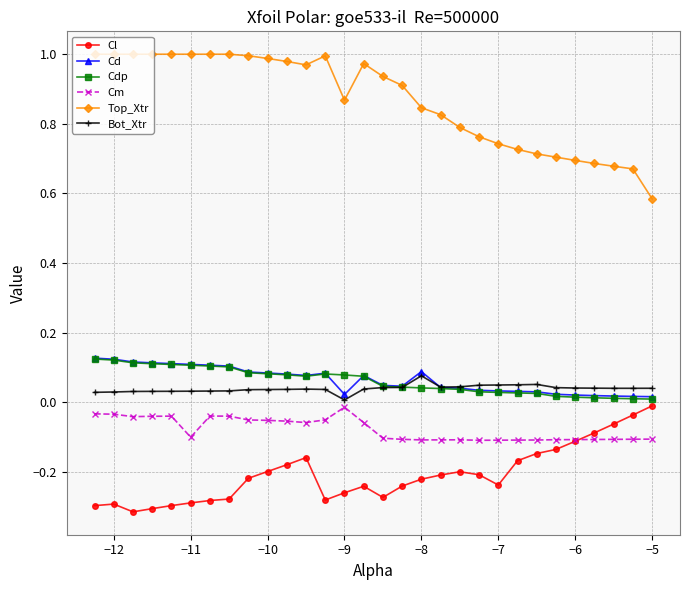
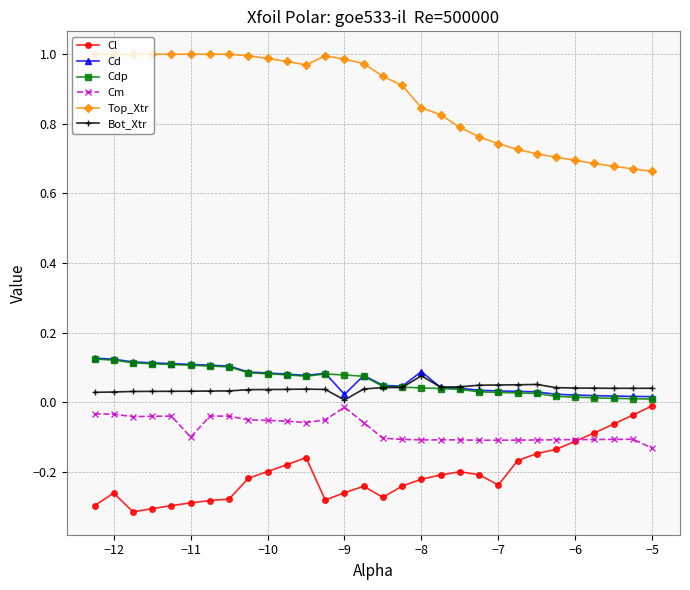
Cl, −12: -0.29 -> -0.26
Top_Xtr, −9: 0.87 -> 0.99
Cm, −5: -0.11 -> -0.13
Top_Xtr, −5: 0.58 -> 0.66
